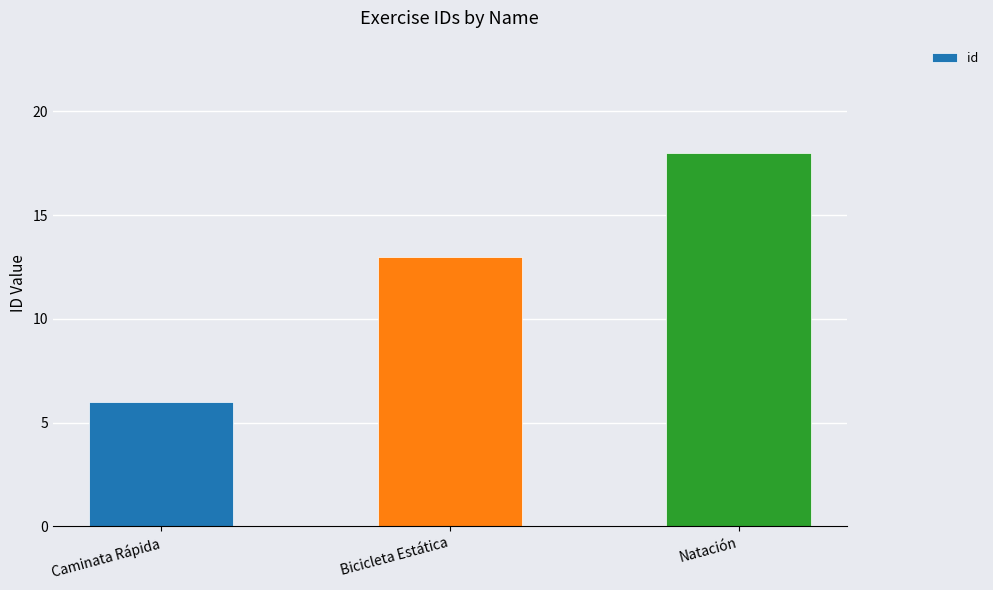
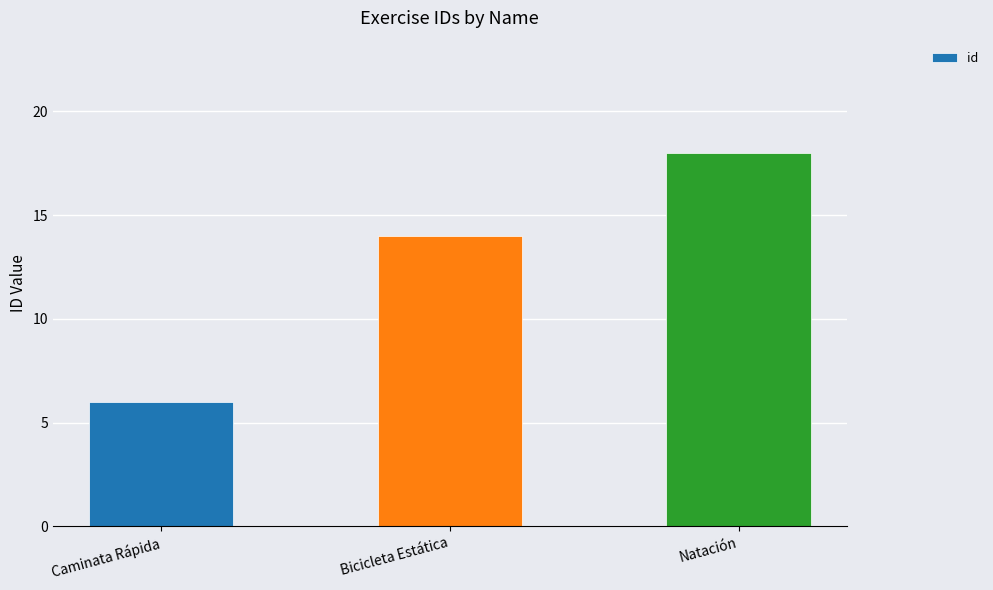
Bicicleta Estática: 13 -> 14
